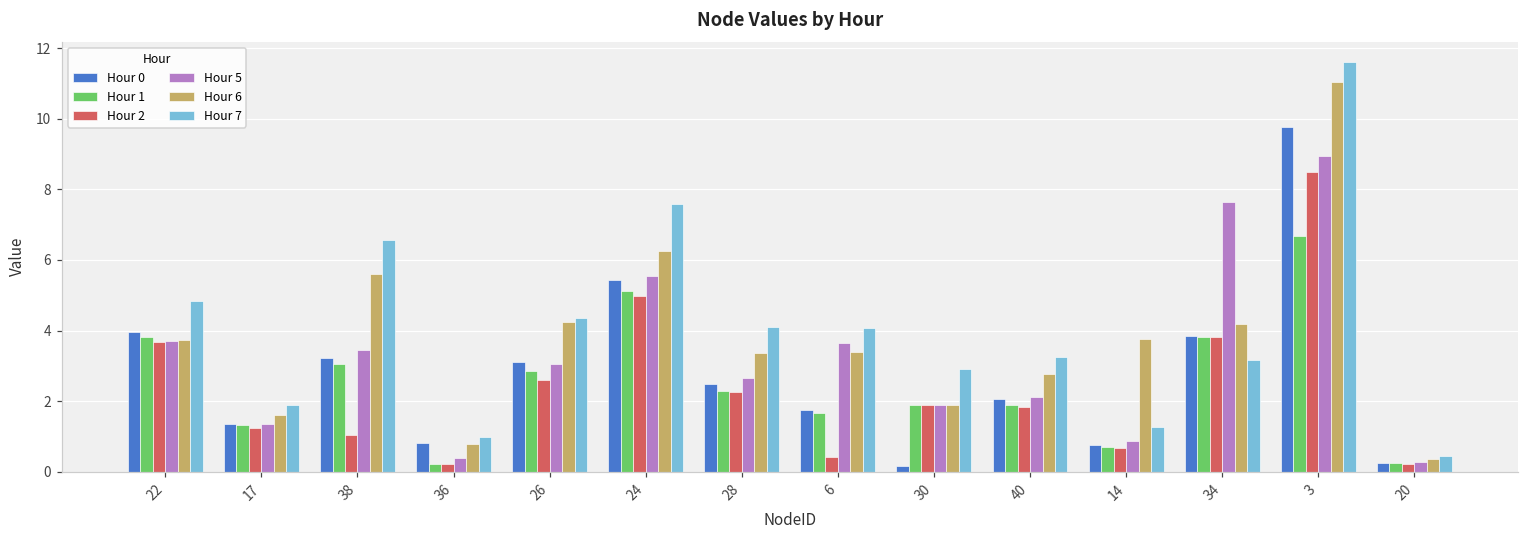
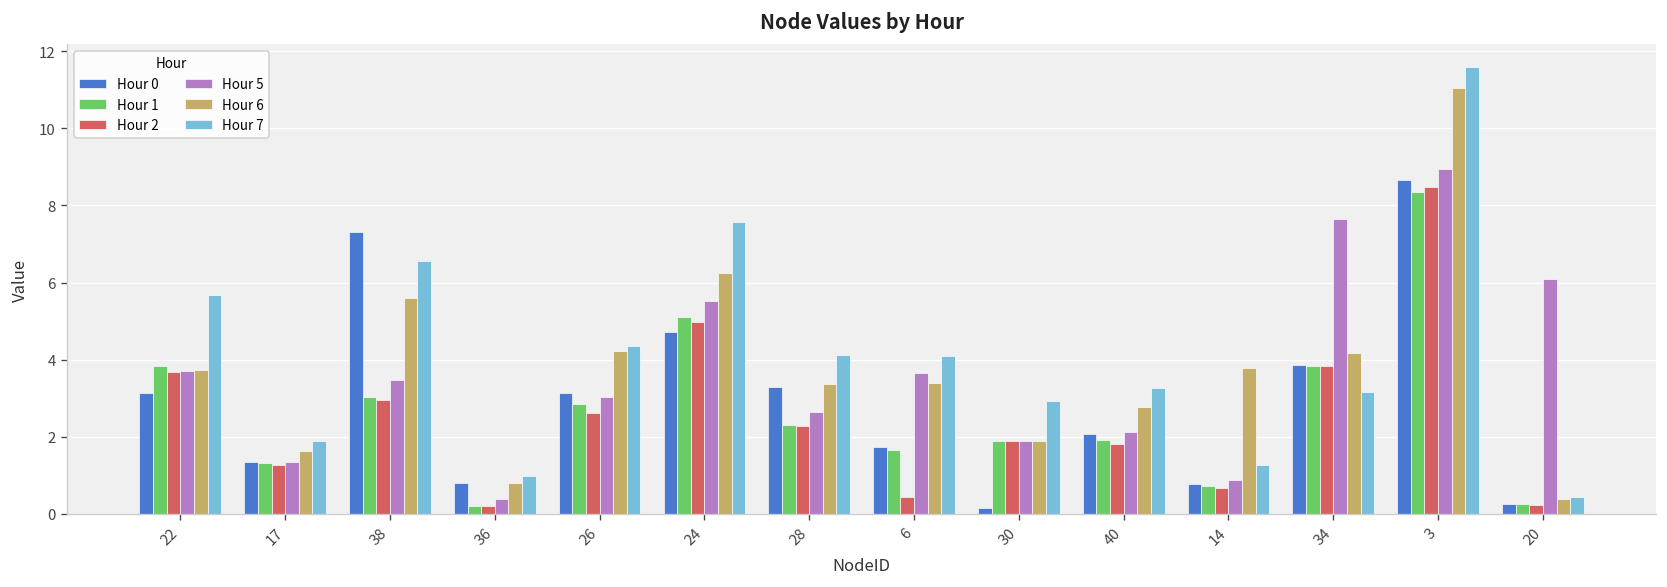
Hour 0, 22: 4.0 -> 3.1
Hour 7, 22: 4.8 -> 5.7
Hour 0, 38: 3.2 -> 7.3
Hour 2, 38: 1.0 -> 2.9
Hour 0, 24: 5.4 -> 4.7
Hour 0, 28: 2.5 -> 3.3
Hour 0, 3: 9.8 -> 8.7
Hour 1, 3: 6.7 -> 8.4
Hour 5, 20: 0.3 -> 6.1
